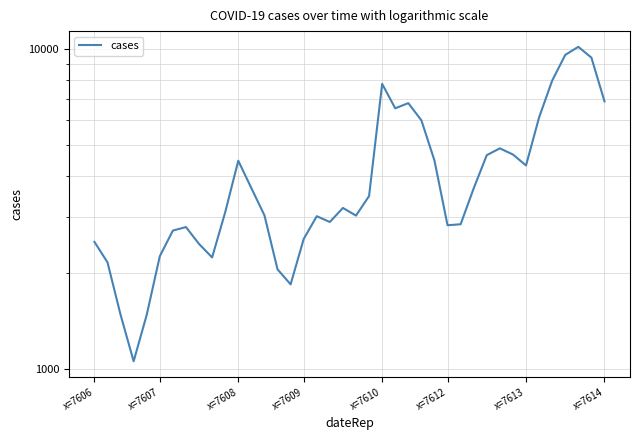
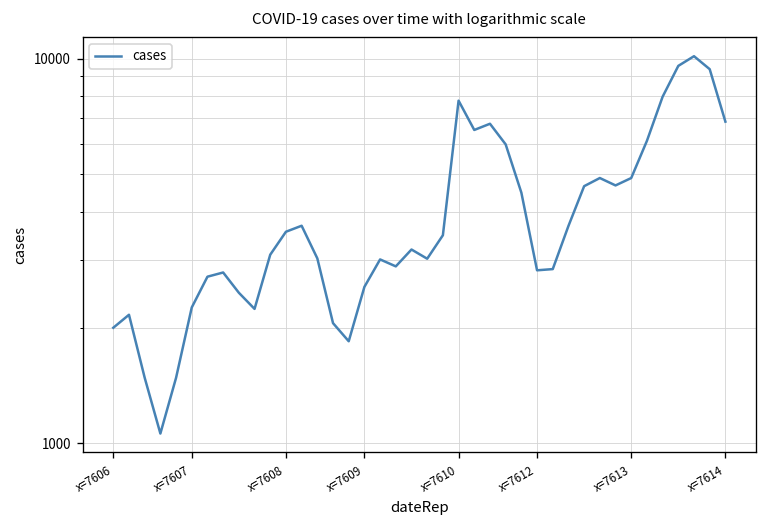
x=7606: 2500 -> 2000
x=7608: 4500 -> 3500
x=7613: 4300 -> 4900
